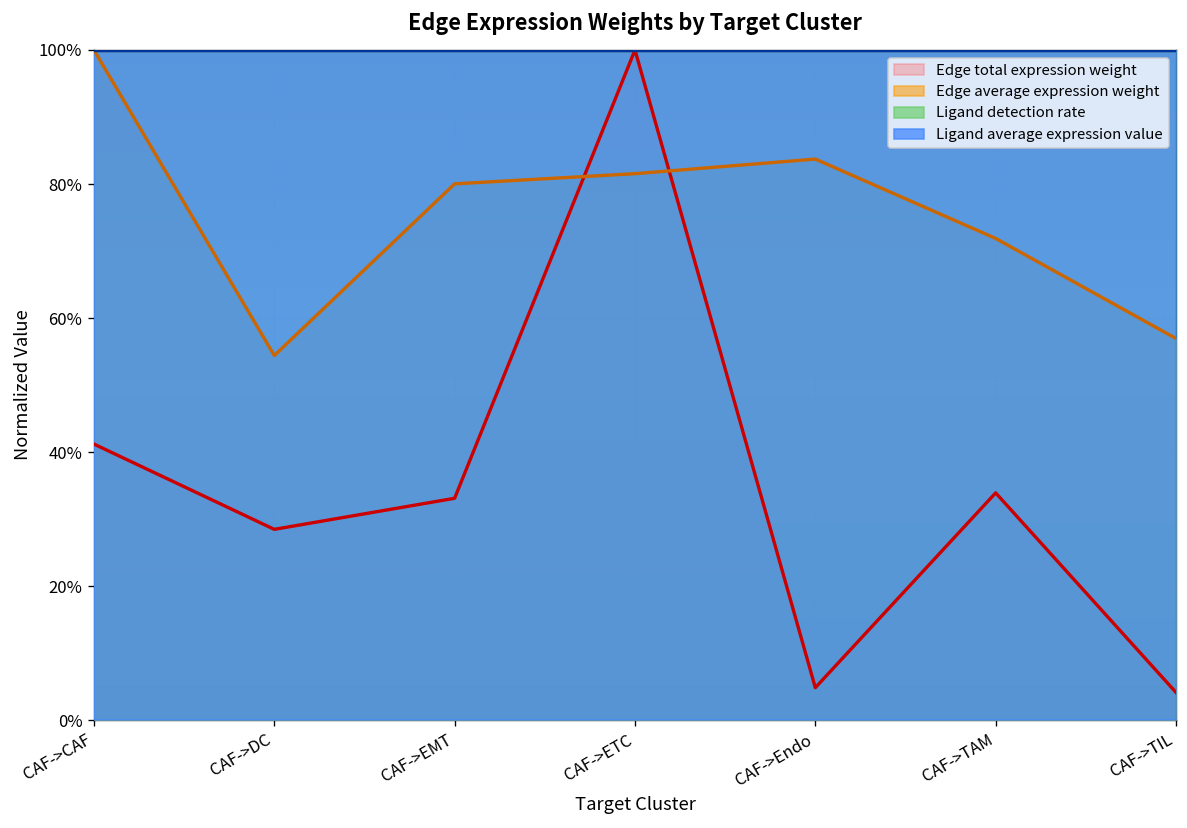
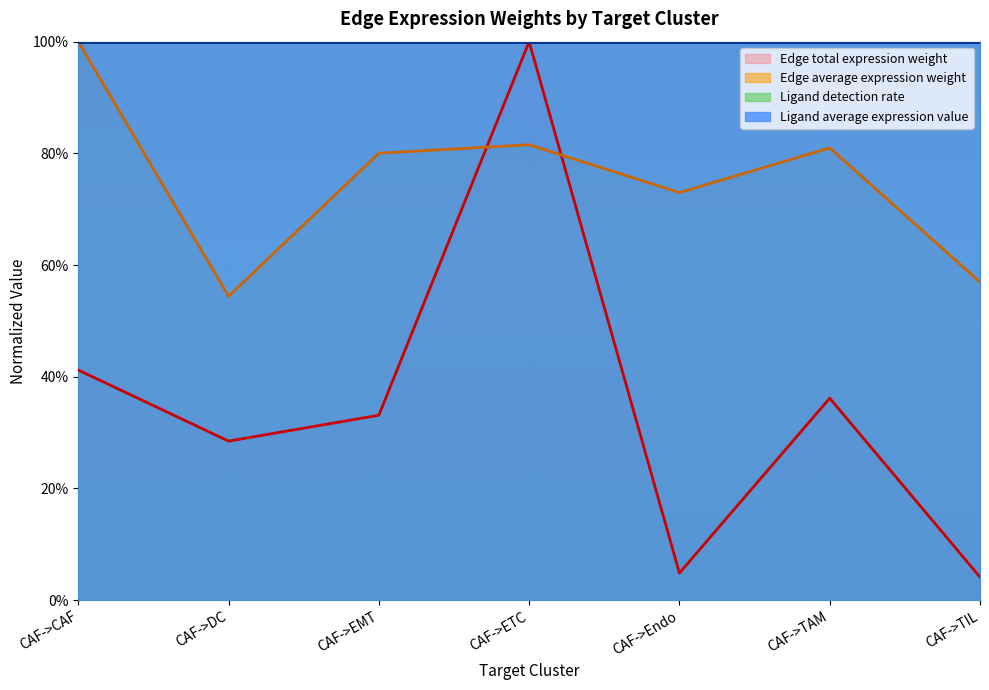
Edge average expression weight, CAF->Endo: 84% -> 73%
Edge total expression weight, CAF->TAM: 34% -> 36%
Edge average expression weight, CAF->TAM: 72% -> 81%
